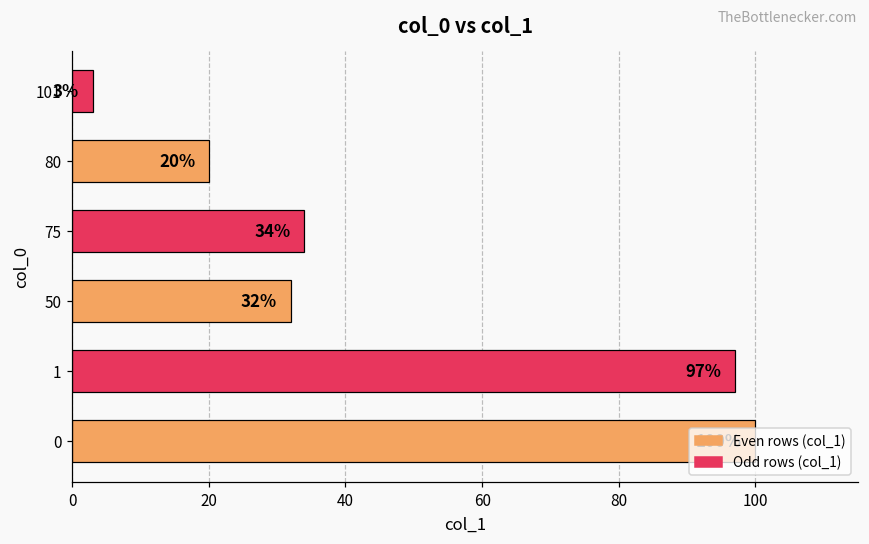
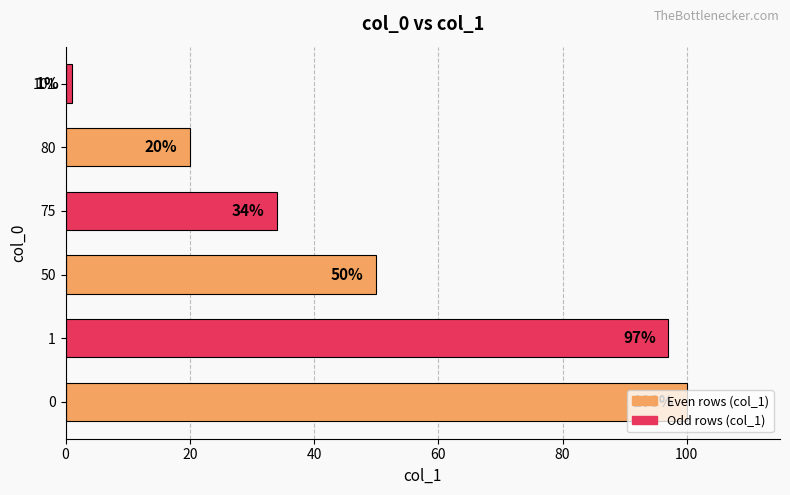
101: 3% -> 1%
50: 32% -> 50%
